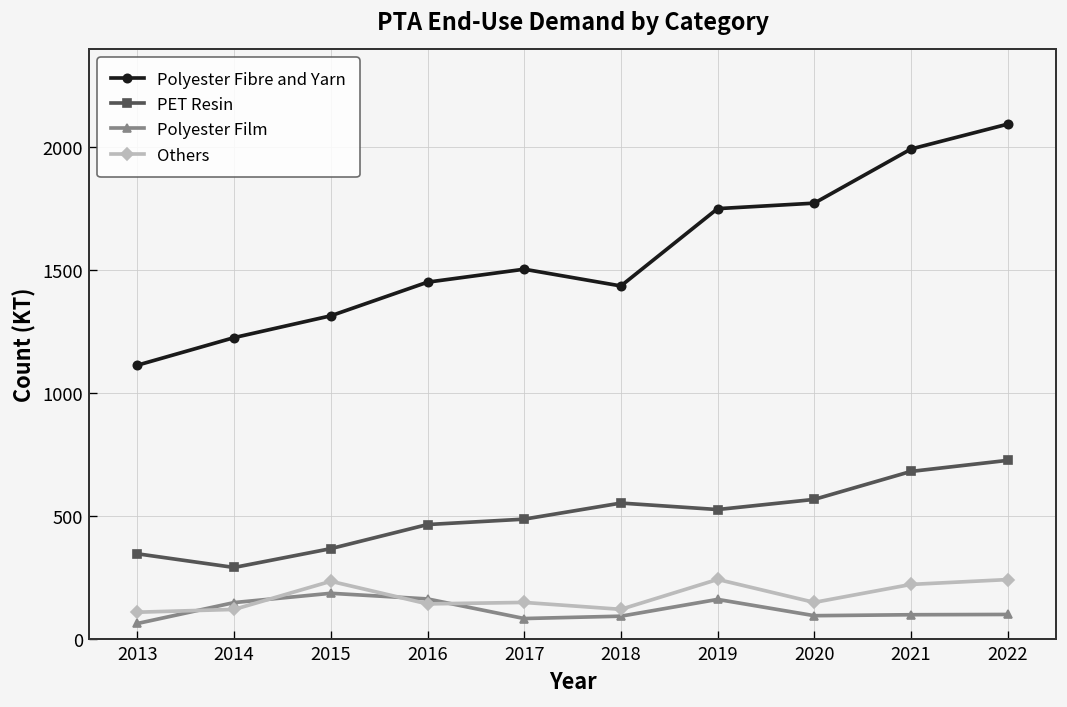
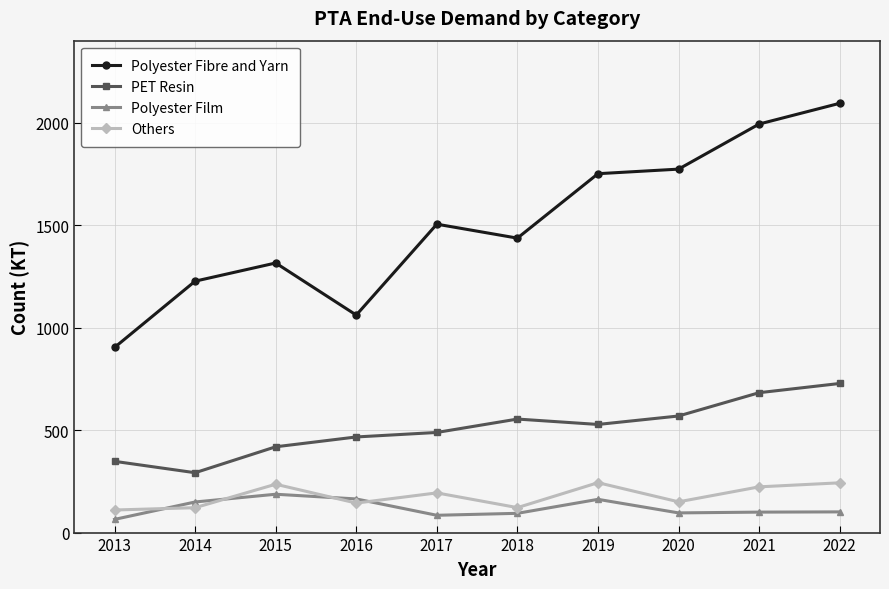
Polyester Fibre and Yarn, 2013: 1110 -> 900
PET Resin, 2015: 370 -> 420
Polyester Fibre and Yarn, 2016: 1450 -> 1060
Others, 2017: 150 -> 190
